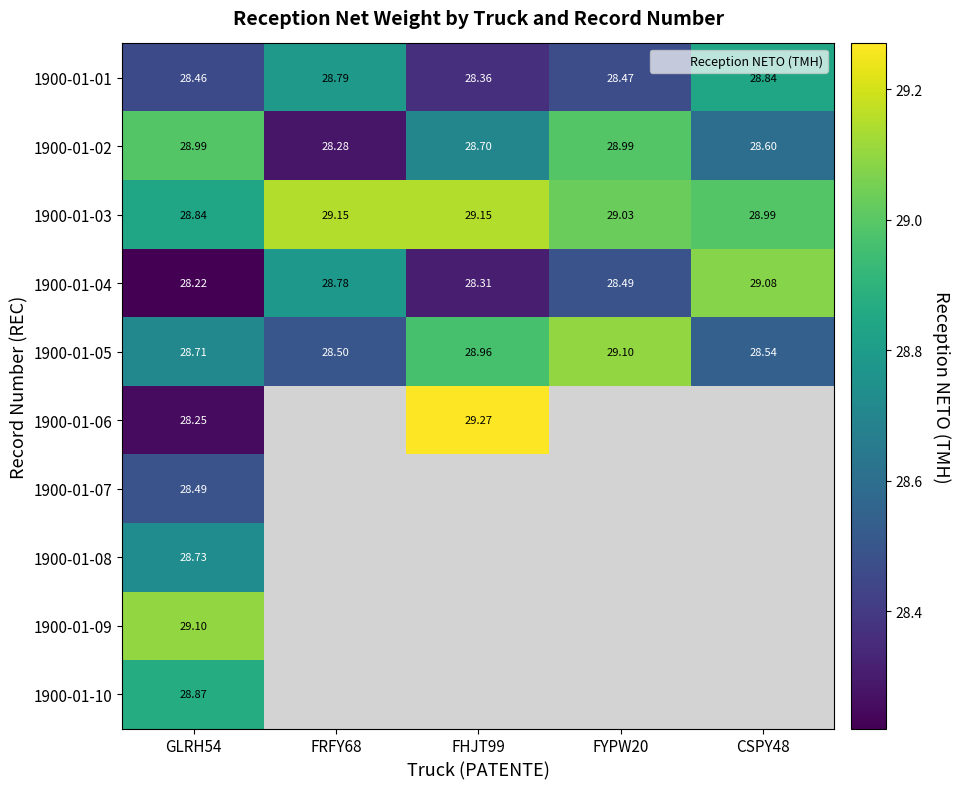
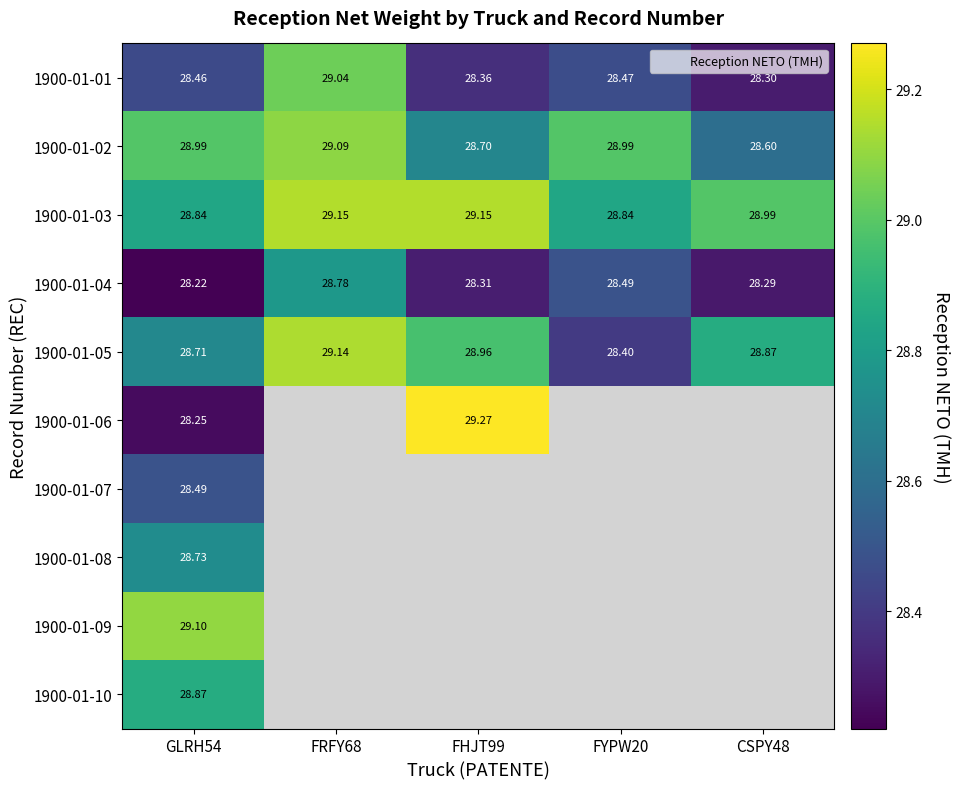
1900-01-01, FRFY68: 28.79 -> 29.04
1900-01-01, CSPY48: 28.84 -> 28.30
1900-01-02, FRFY68: 28.28 -> 29.09
1900-01-03, FYPW20: 29.03 -> 28.84
1900-01-04, CSPY48: 29.08 -> 28.29
1900-01-05, FRFY68: 28.50 -> 29.14
1900-01-05, FYPW20: 29.10 -> 28.40
1900-01-05, CSPY48: 28.54 -> 28.87
